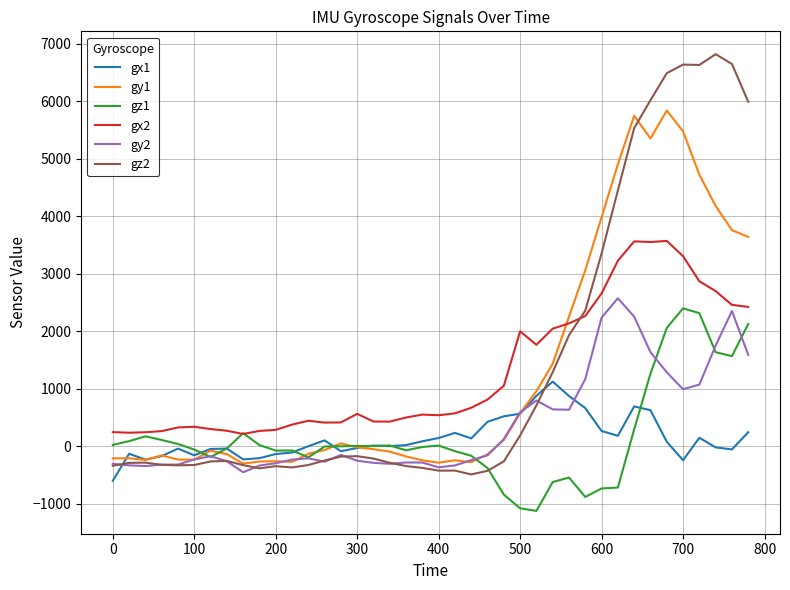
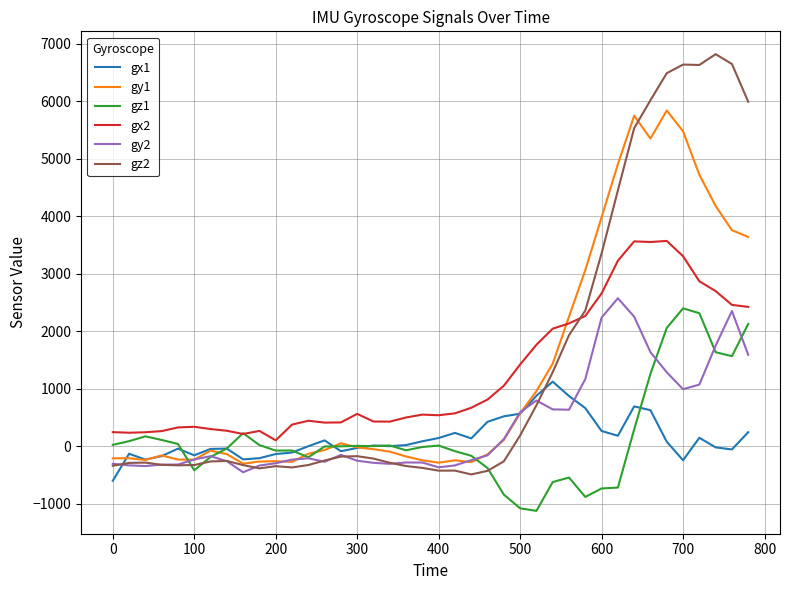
gz1, 100: -100 -> -400
gx2, 200: 300 -> 100
gx2, 500: 2000 -> 1400
